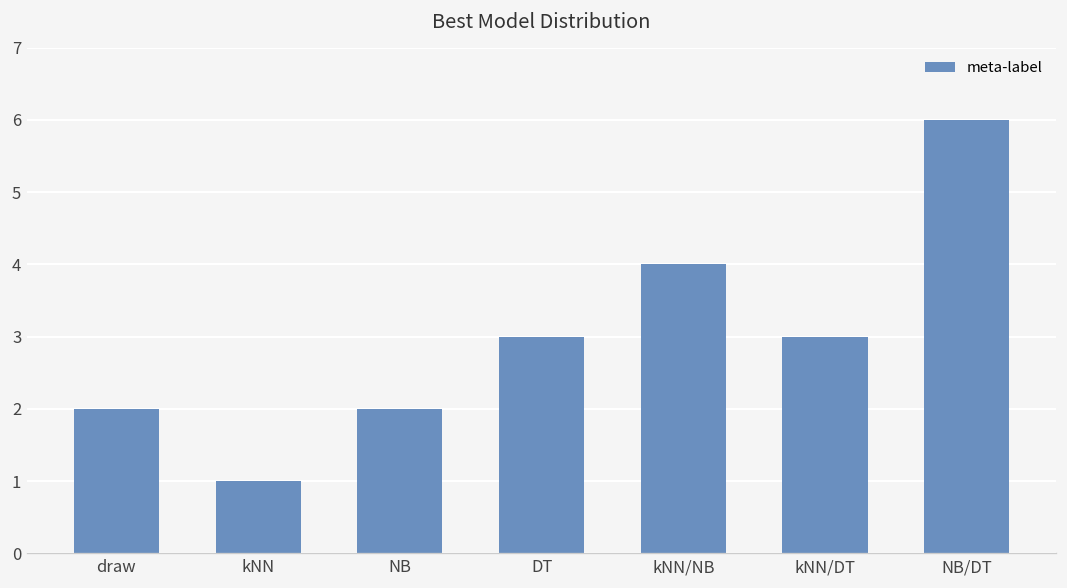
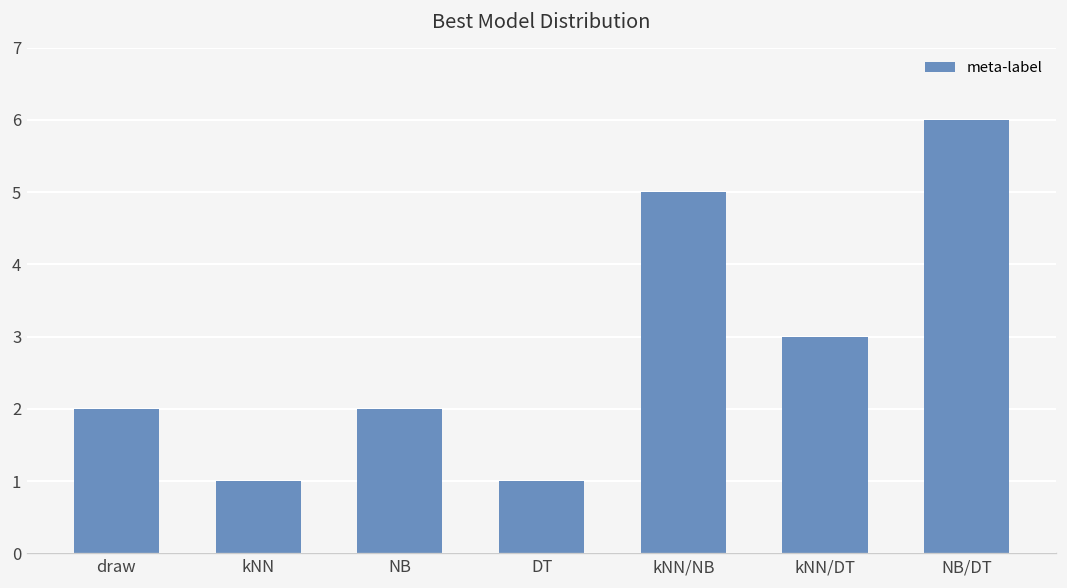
DT: 3 -> 1
kNN/NB: 4 -> 5
